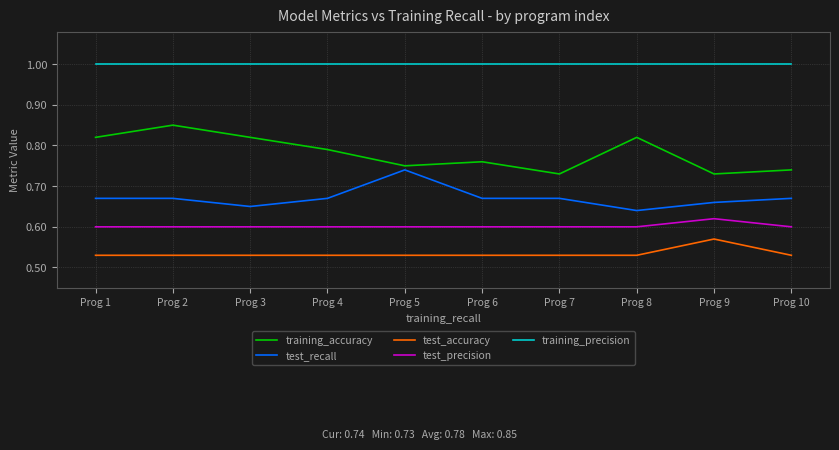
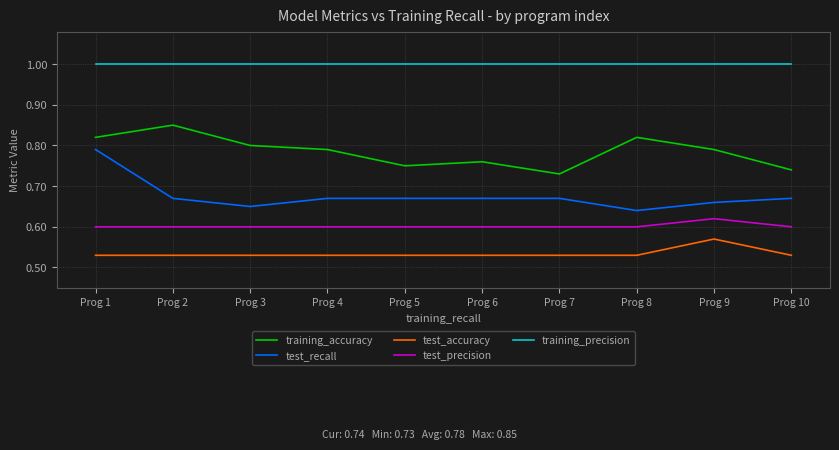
test_recall, Prog 1: 0.67 -> 0.79
training_accuracy, Prog 3: 0.82 -> 0.80
test_recall, Prog 5: 0.74 -> 0.67
training_accuracy, Prog 9: 0.73 -> 0.79
